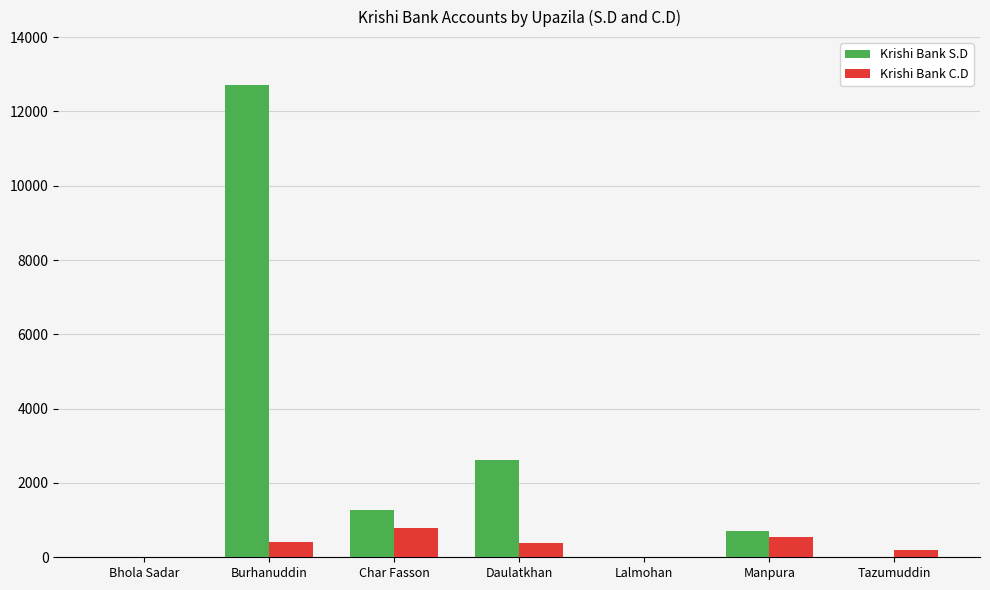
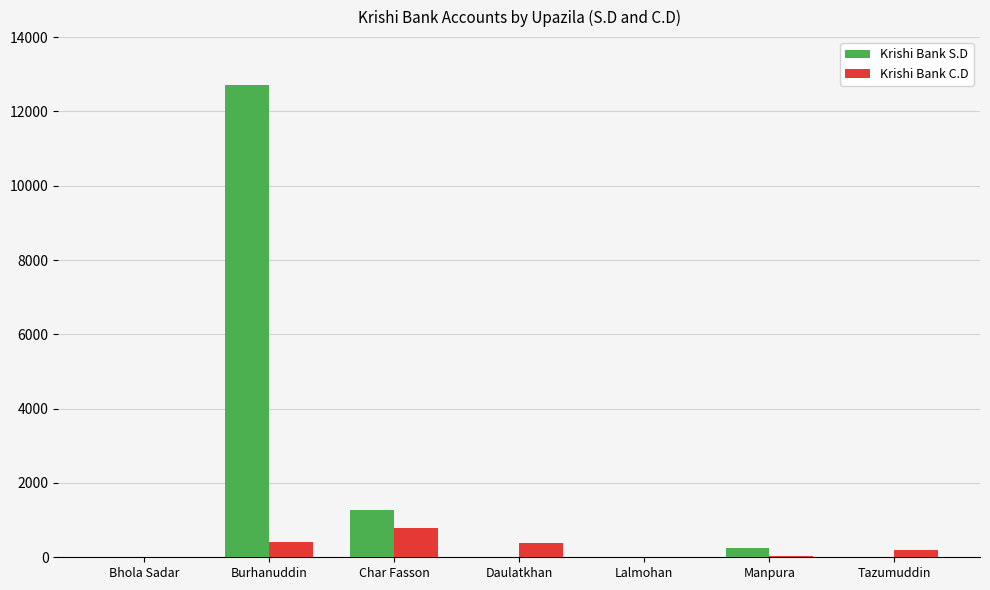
Krishi Bank S.D, Daulatkhan: 2600 -> 0
Krishi Bank S.D, Manpura: 700 -> 300
Krishi Bank C.D, Manpura: 600 -> 0
